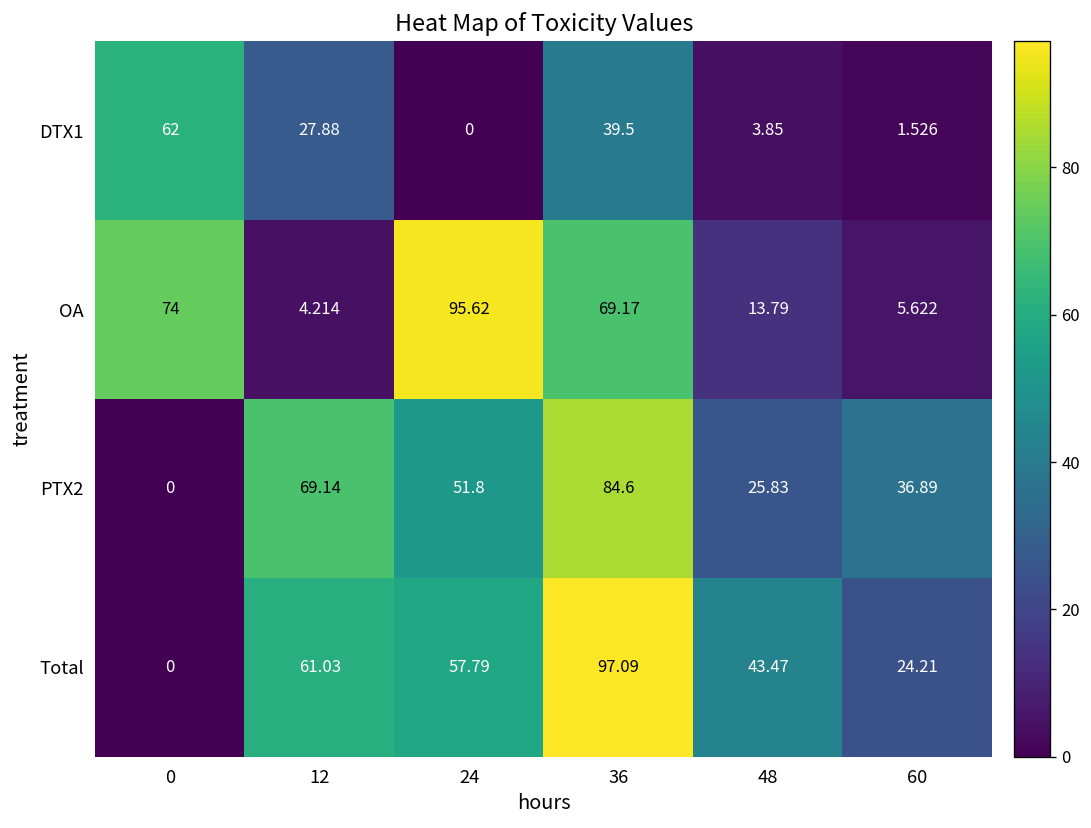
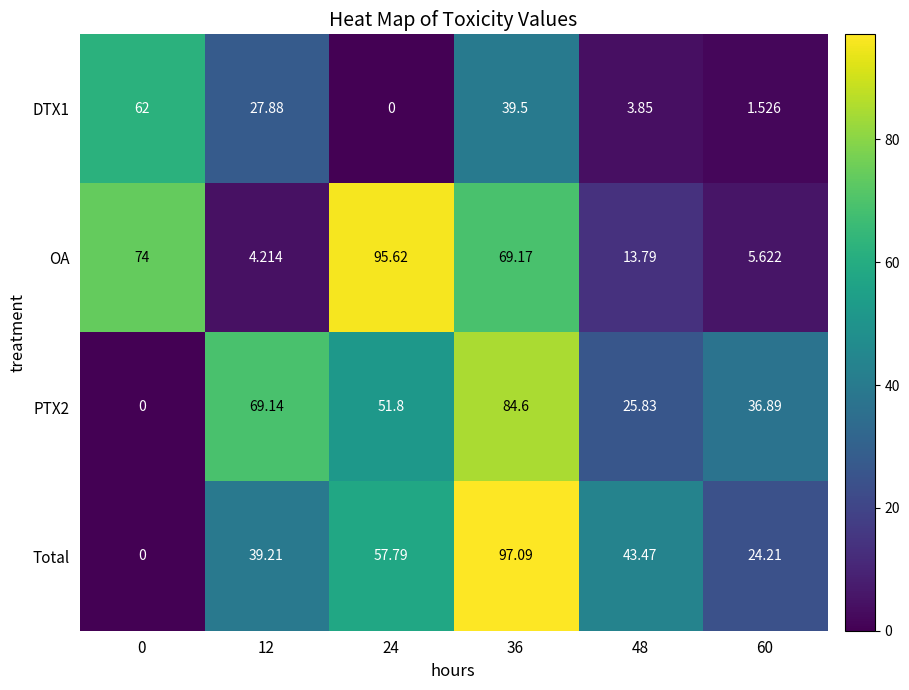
Total, 12: 61.03 -> 39.21
